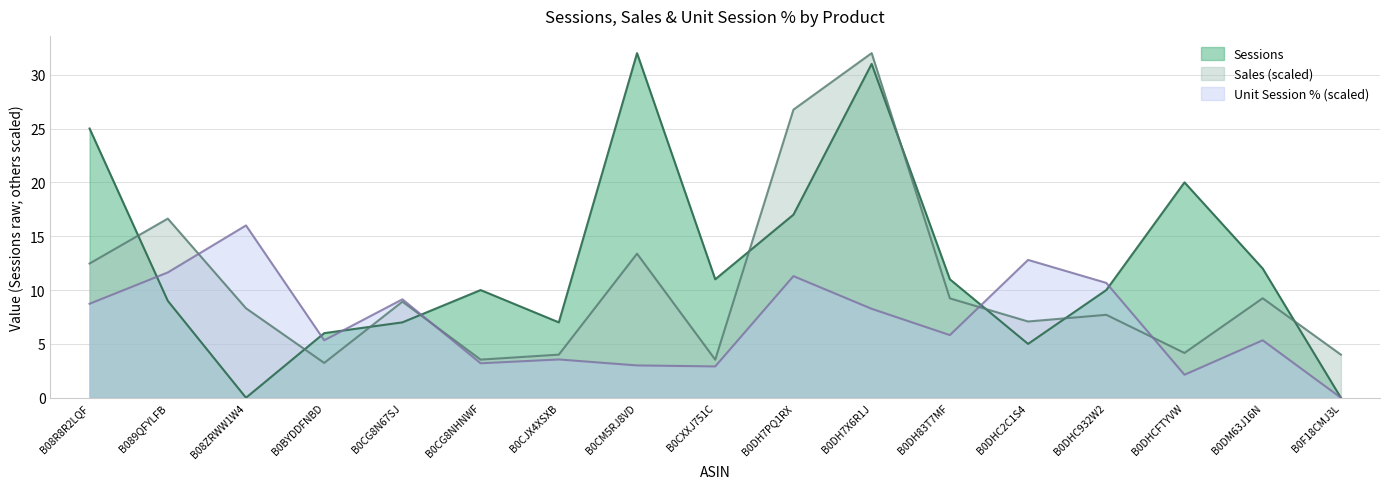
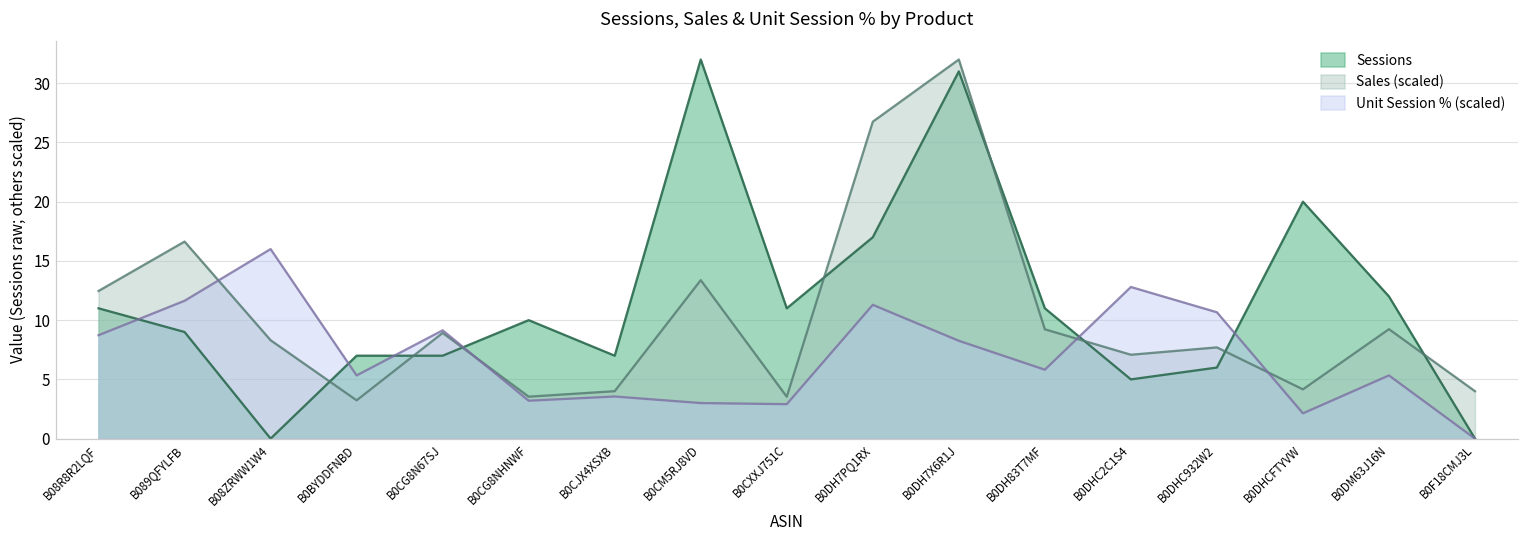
Sessions, B08R8R2LQF: 25 -> 11
Sessions, B0BYDDFNBD: 6 -> 7
Sessions, B0DHC932W2: 10 -> 6
